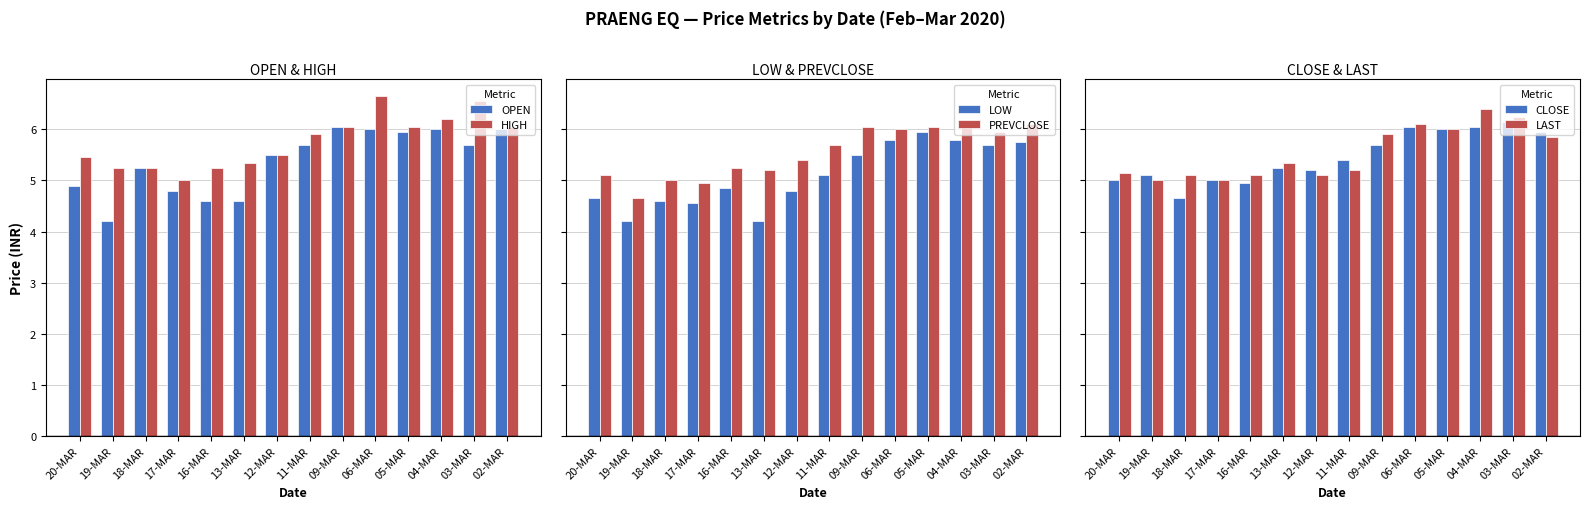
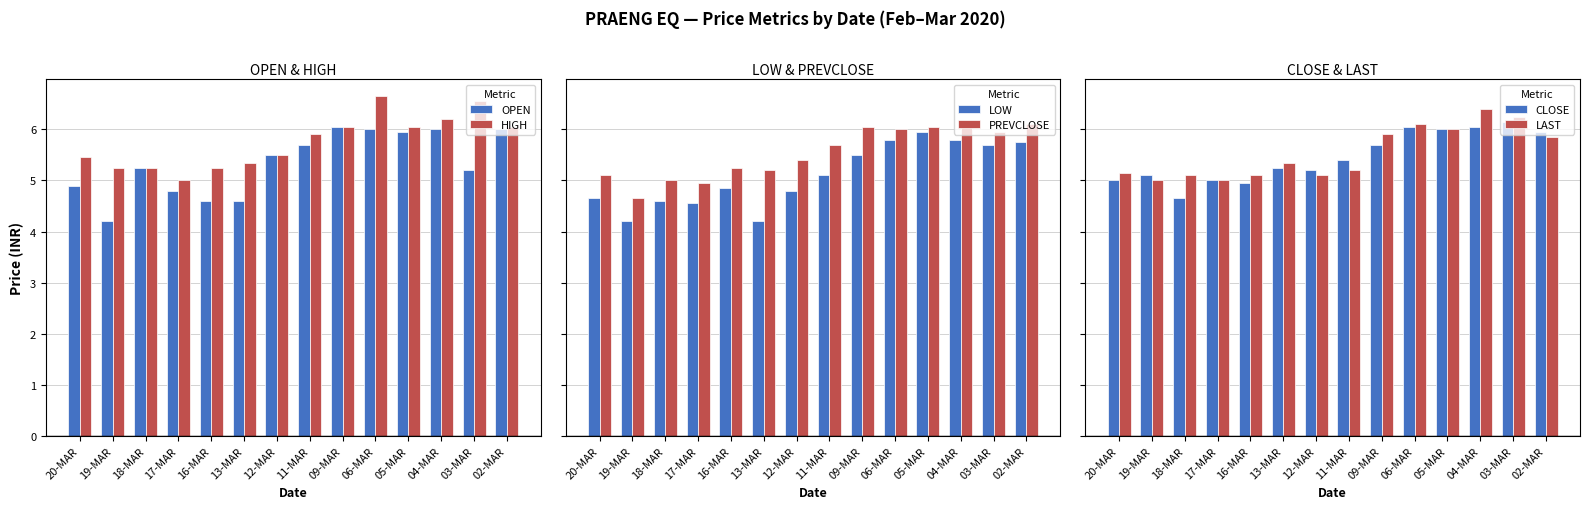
OPEN & HIGH, OPEN, 03-MAR: 5.7 -> 5.2
